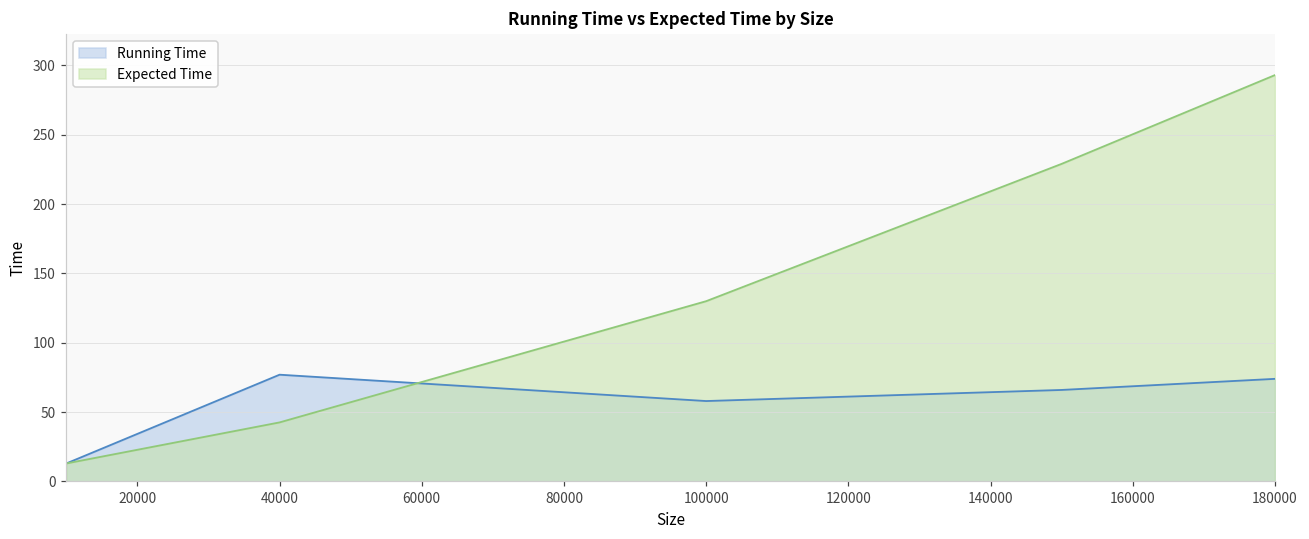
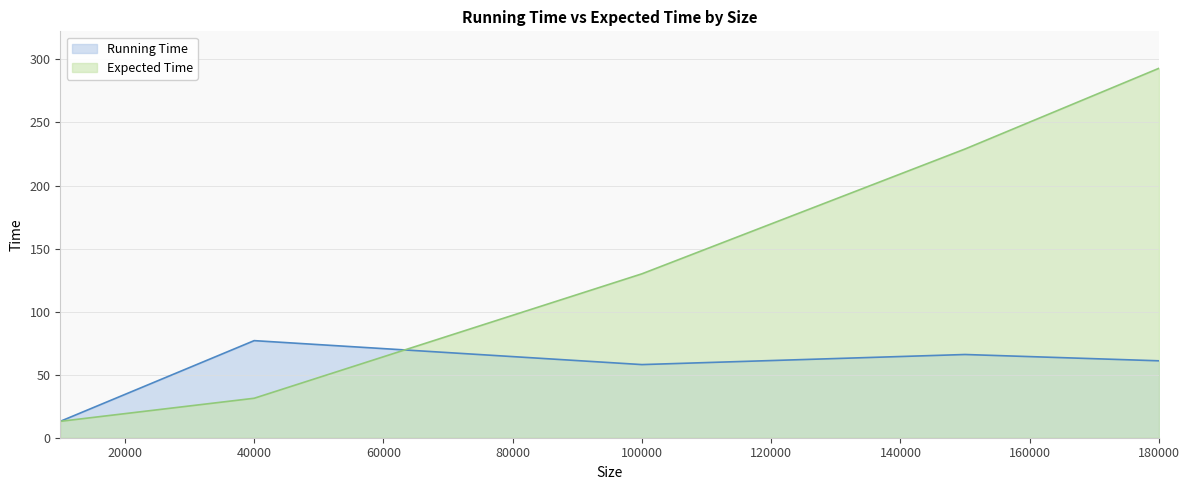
Expected Time, 40000: 43 -> 31
Running Time, 180000: 74 -> 61
